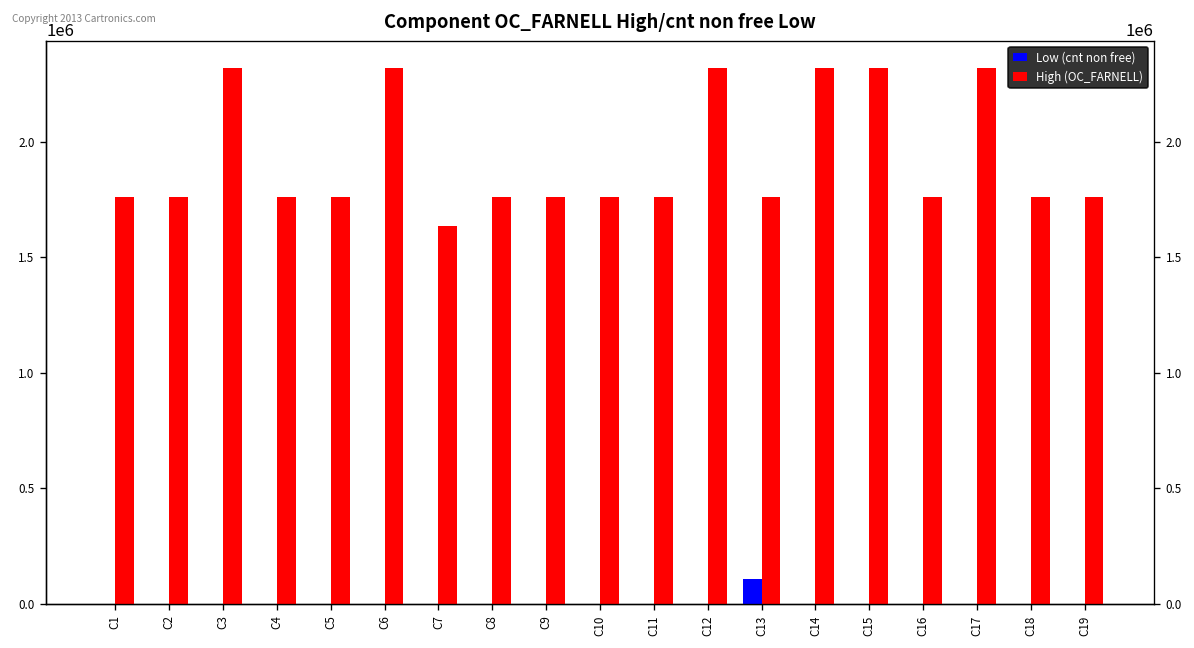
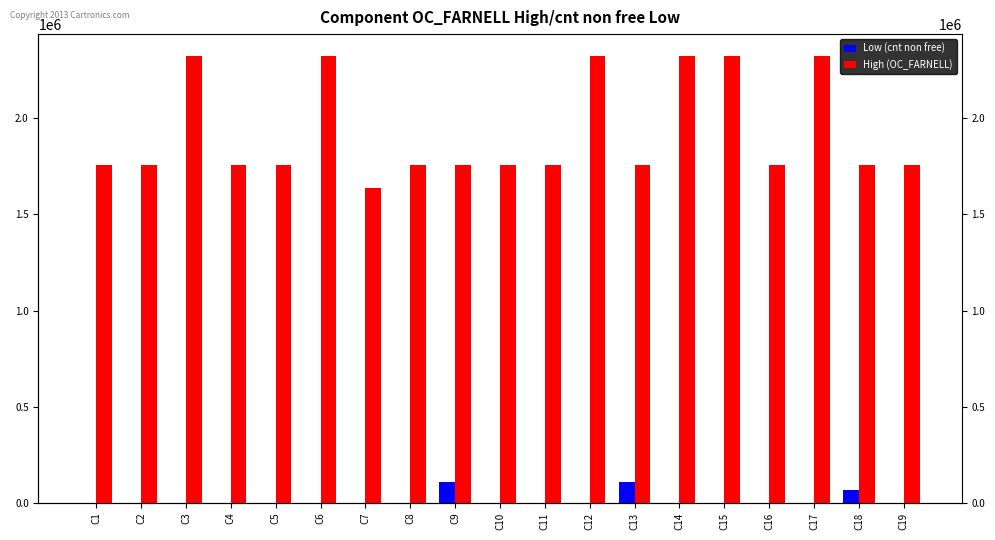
Low (cnt non free), C9: 0 -> 110000
Low (cnt non free), C18: 0 -> 70000
